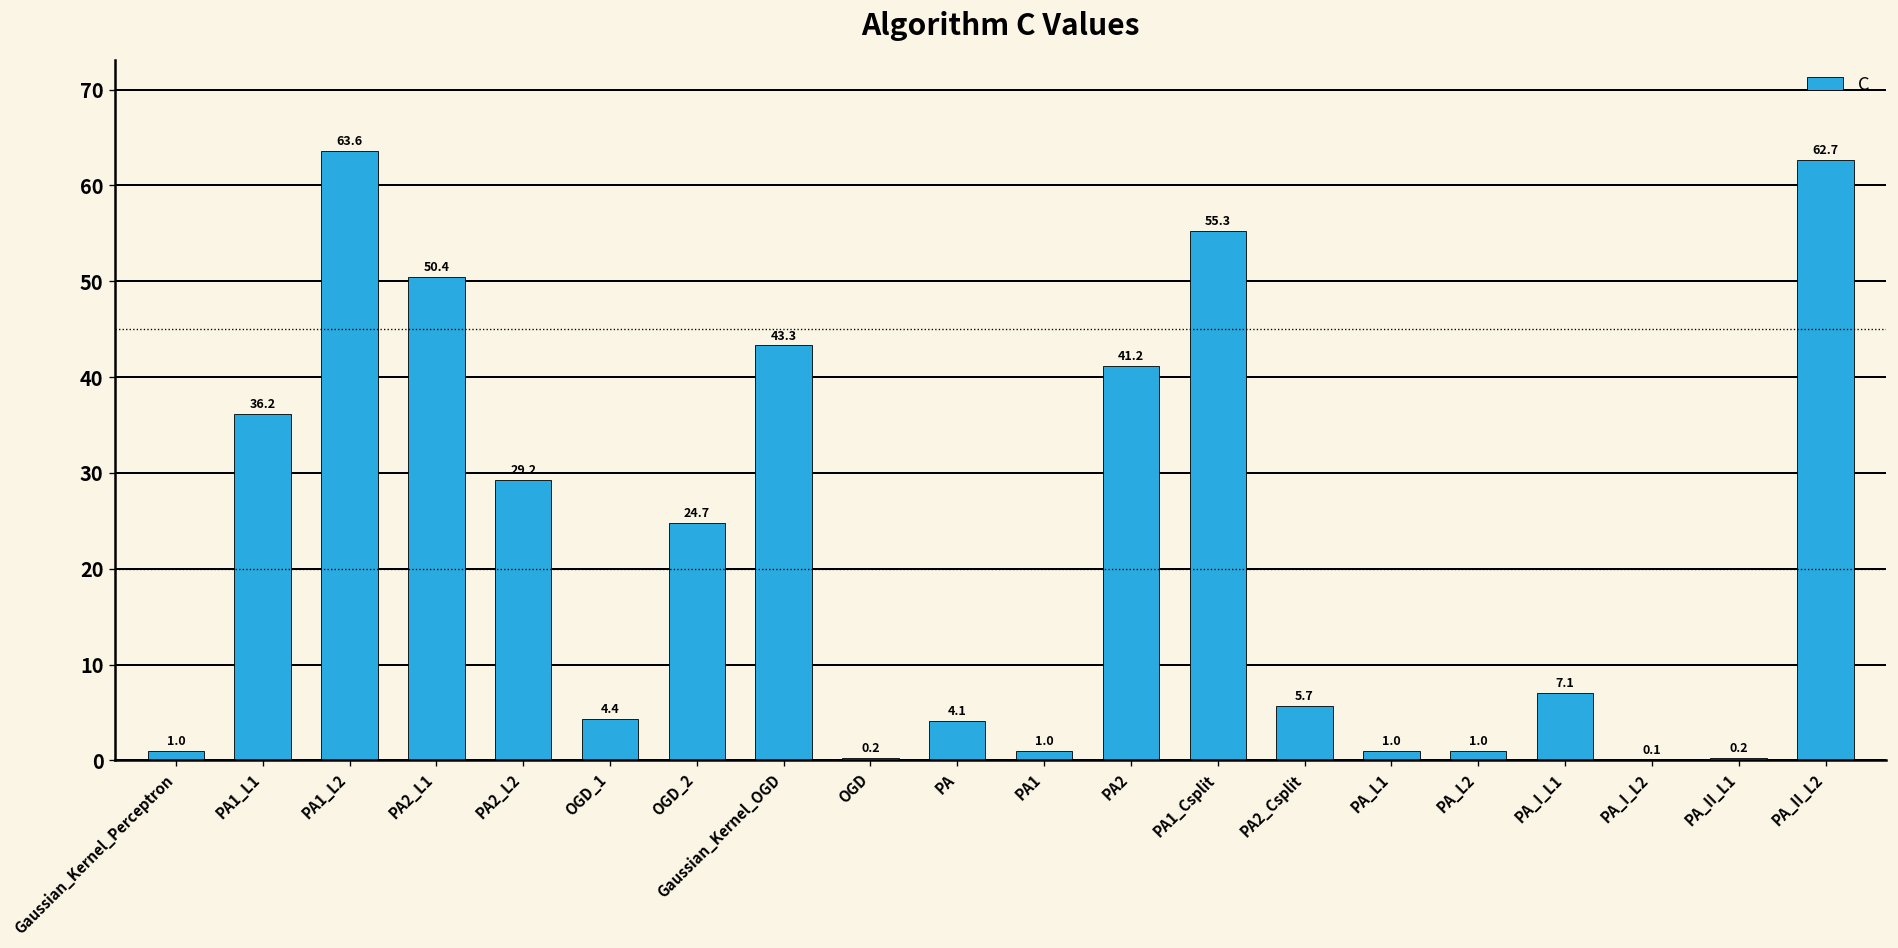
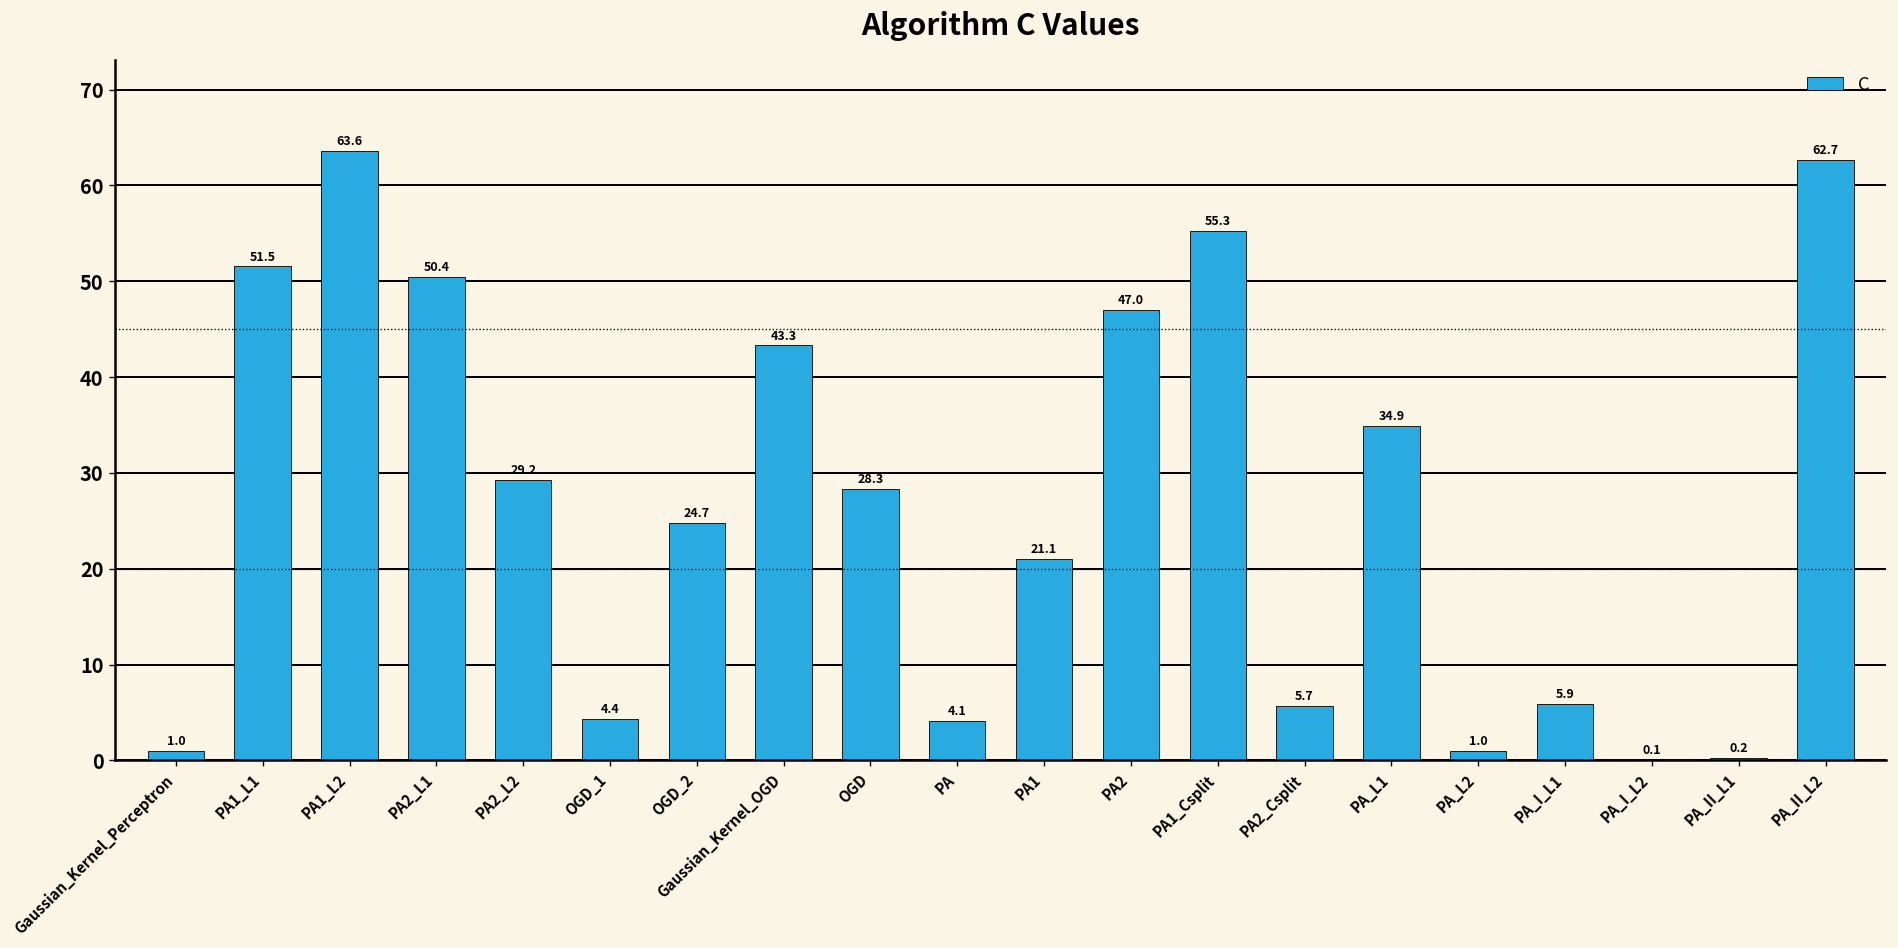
PA1_L1: 36.2 -> 51.5
OGD: 0.2 -> 28.3
PA1: 1.0 -> 21.1
PA2: 41.2 -> 47.0
PA_L1: 1.0 -> 34.9
PA_I_L1: 7.1 -> 5.9
